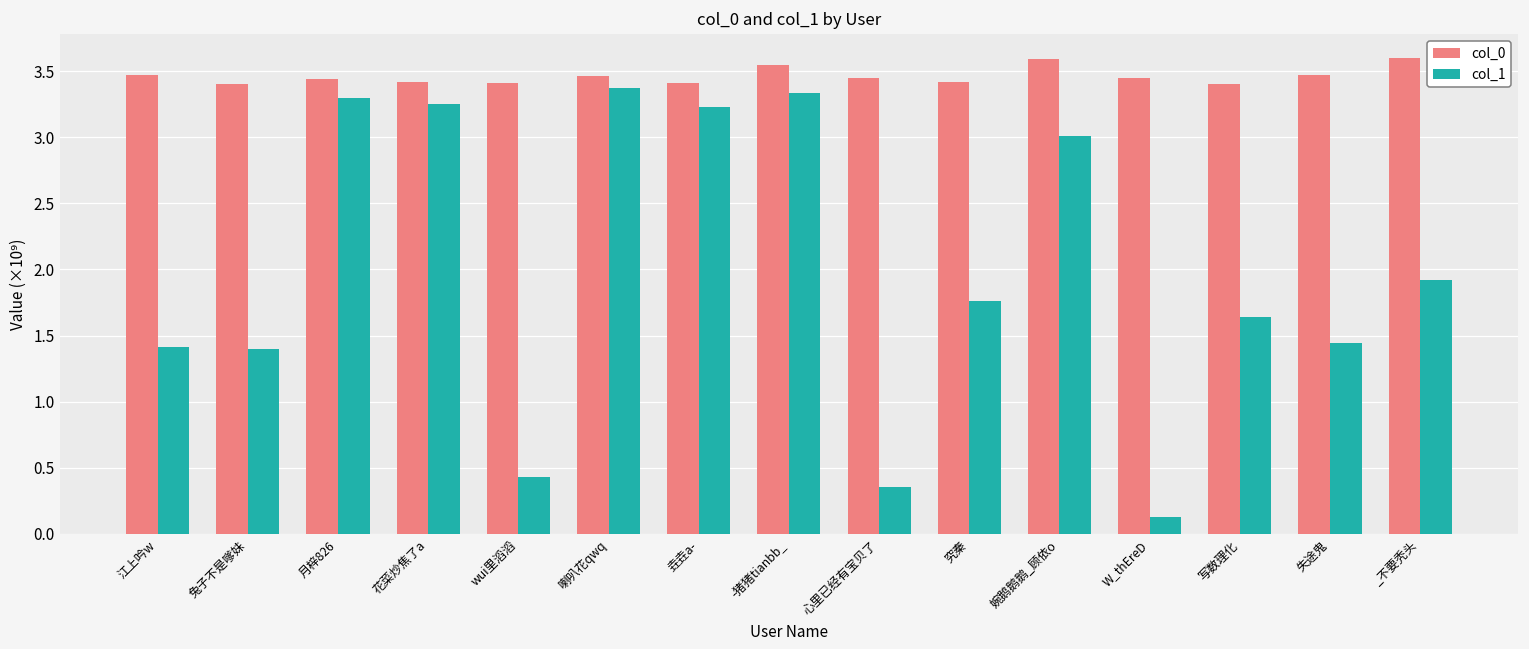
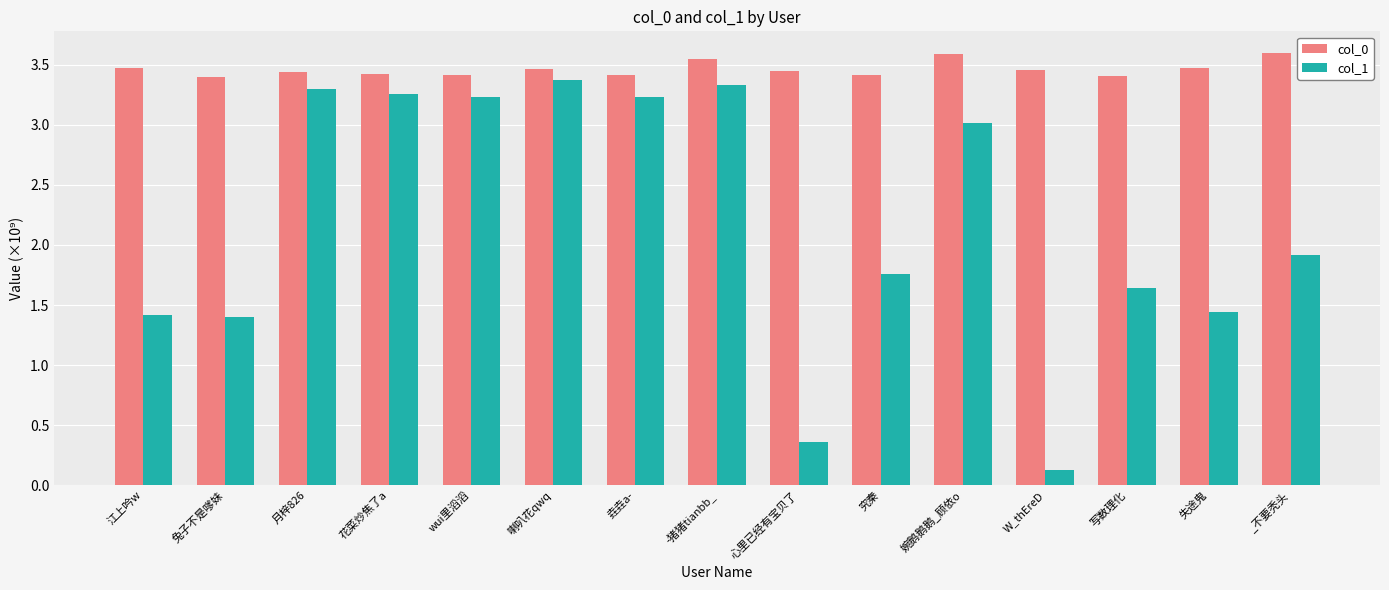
col_1, wui里滔滔: 0.43 -> 3.23
